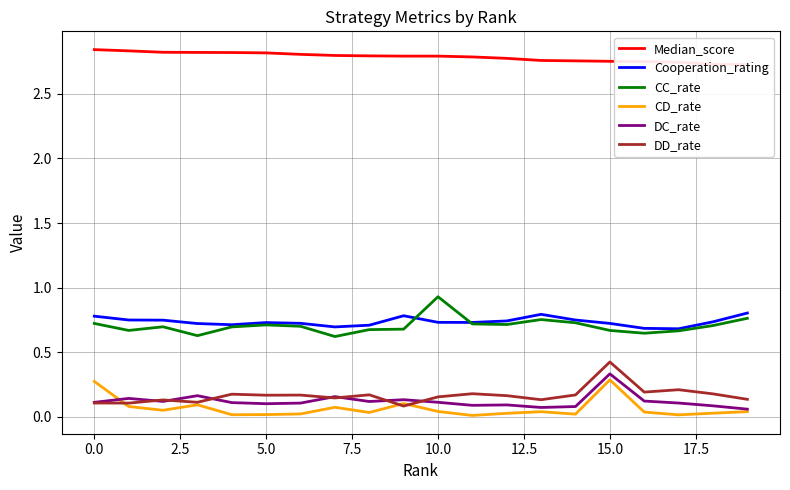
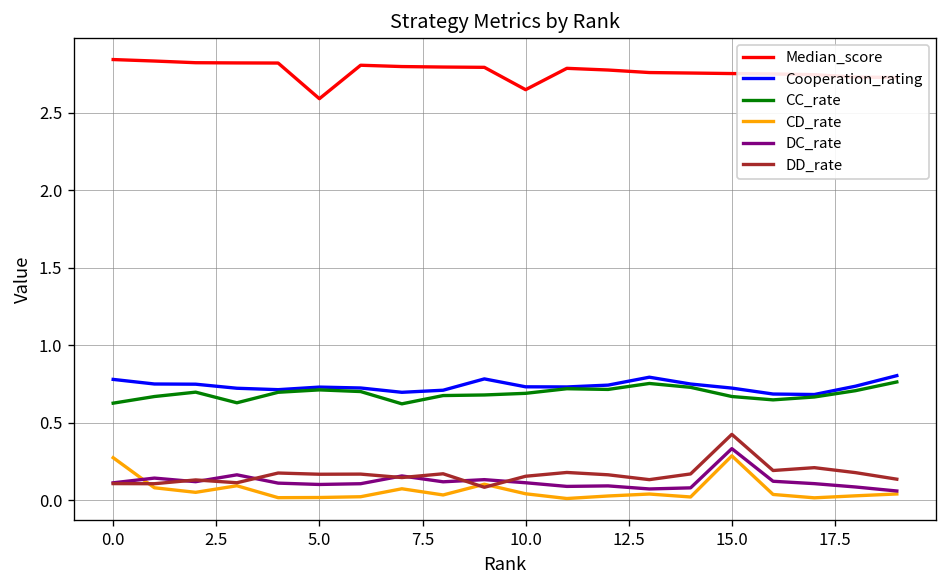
CC_rate, 0.0: 0.72 -> 0.63
Median_score, 5.0: 2.82 -> 2.59
Median_score, 10.0: 2.79 -> 2.65
CC_rate, 10.0: 0.93 -> 0.69
